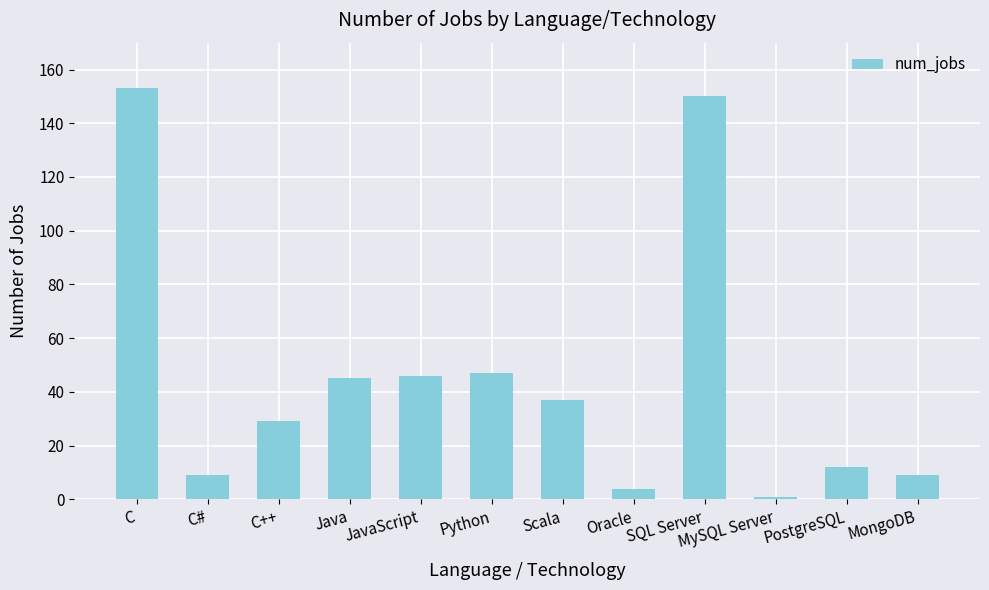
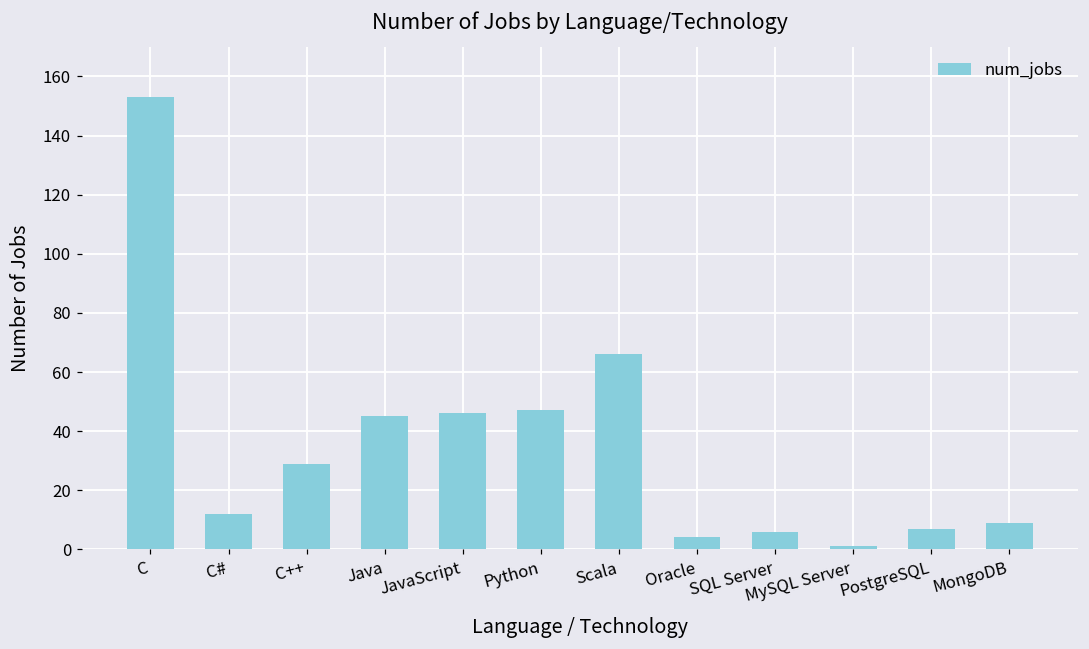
C#: 9 -> 12
Scala: 37 -> 66
SQL Server: 150 -> 6
PostgreSQL: 12 -> 7
